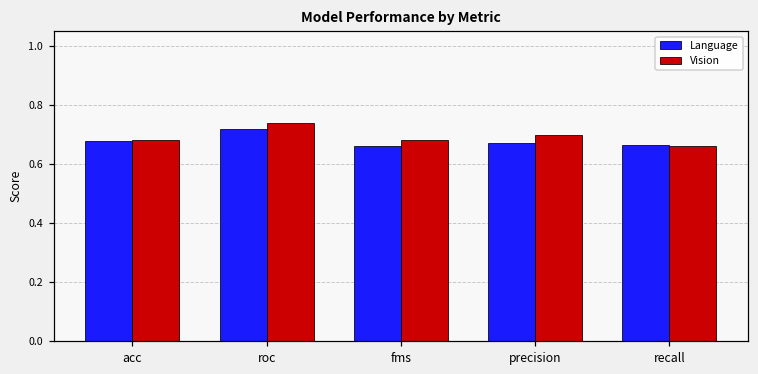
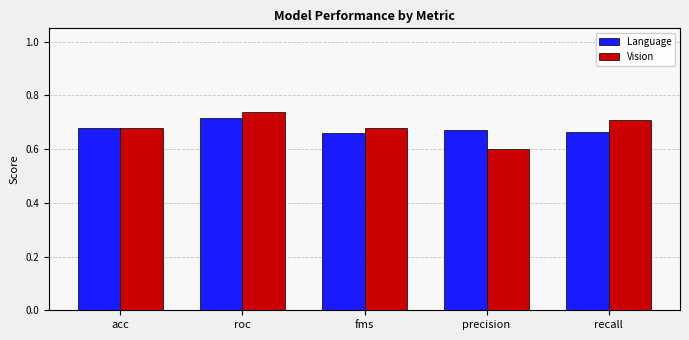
Vision, precision: 0.7 -> 0.6
Vision, recall: 0.66 -> 0.71
